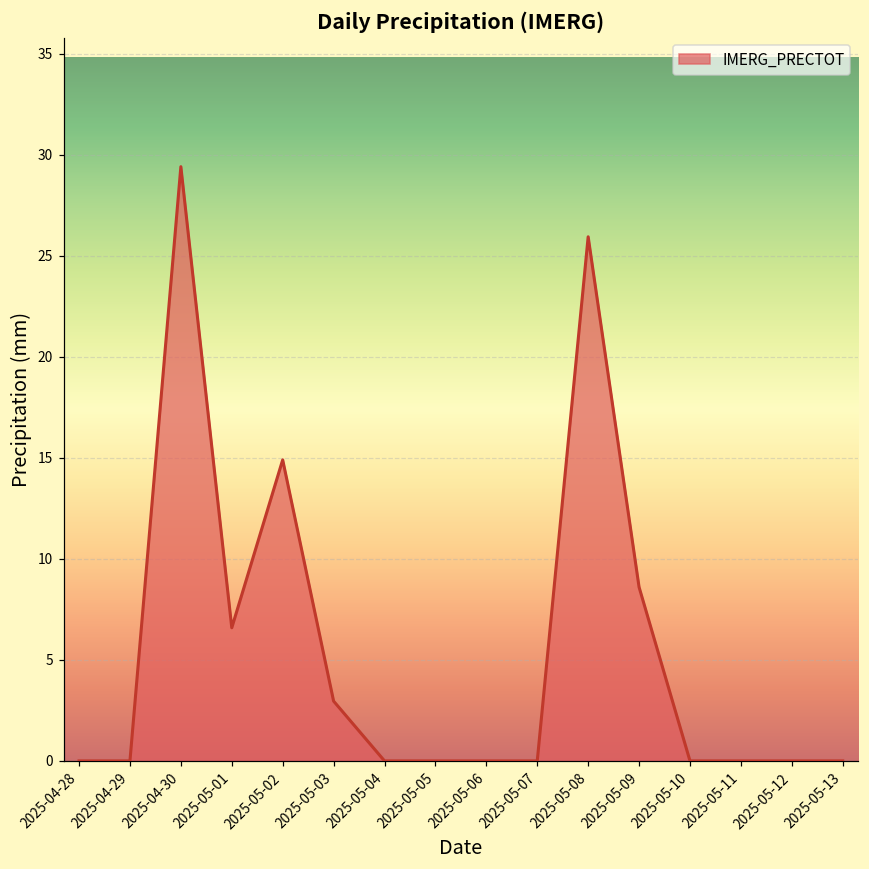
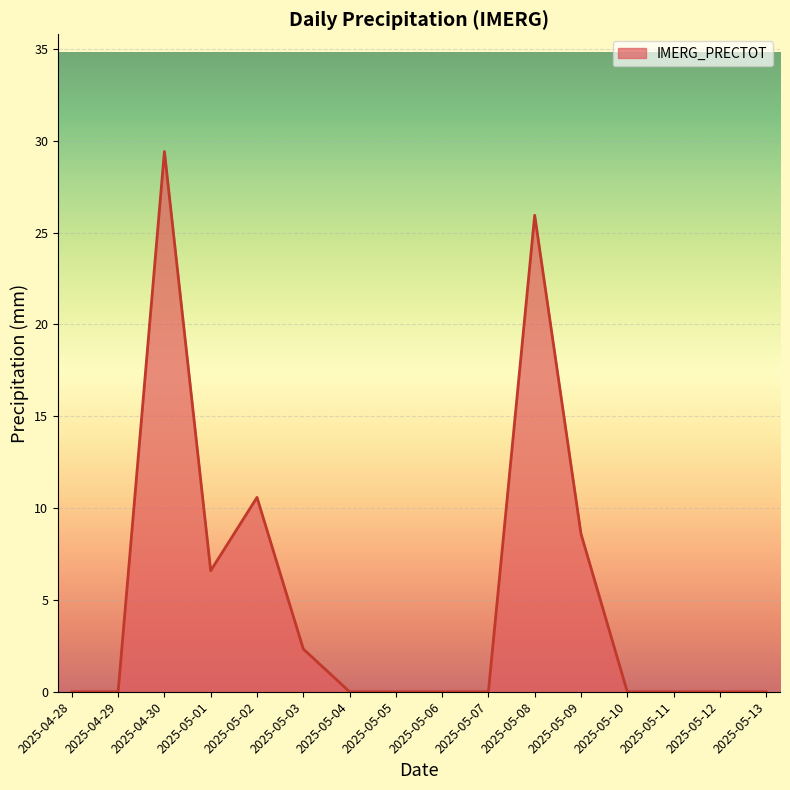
2025-05-02: 14.9 -> 10.6
2025-05-03: 3.0 -> 2.3
